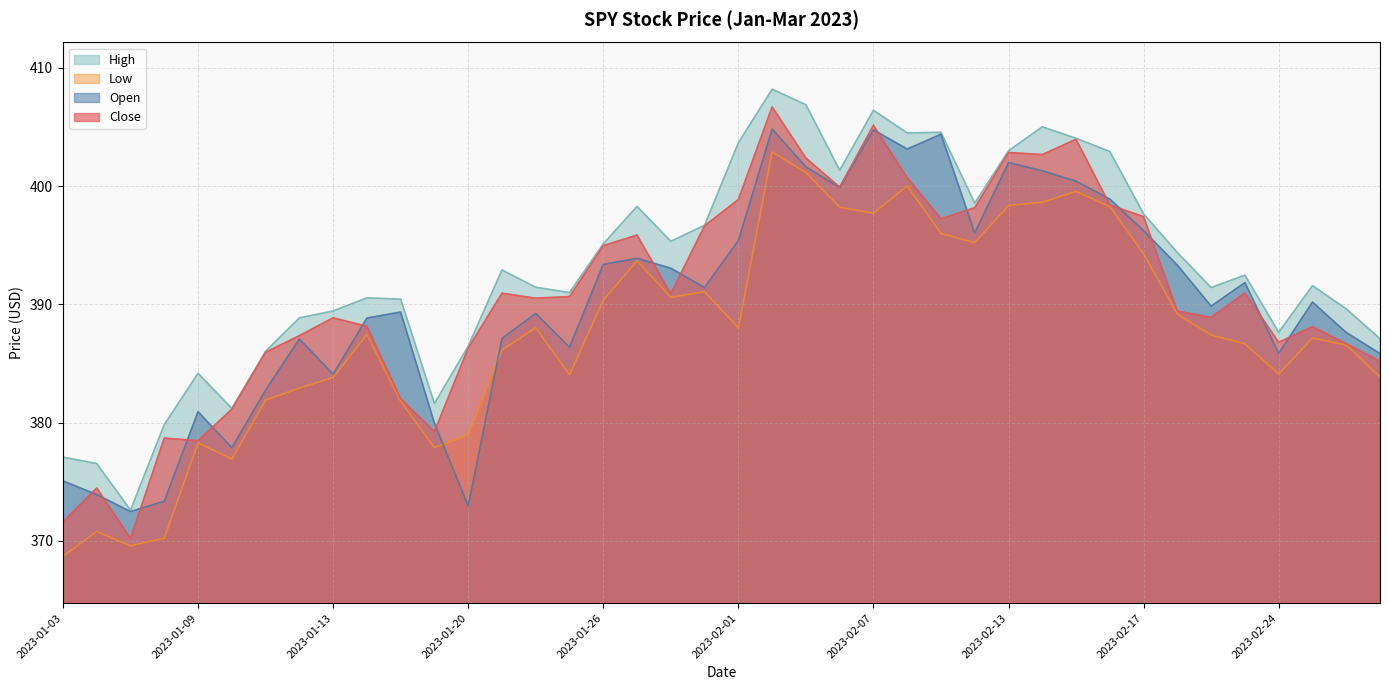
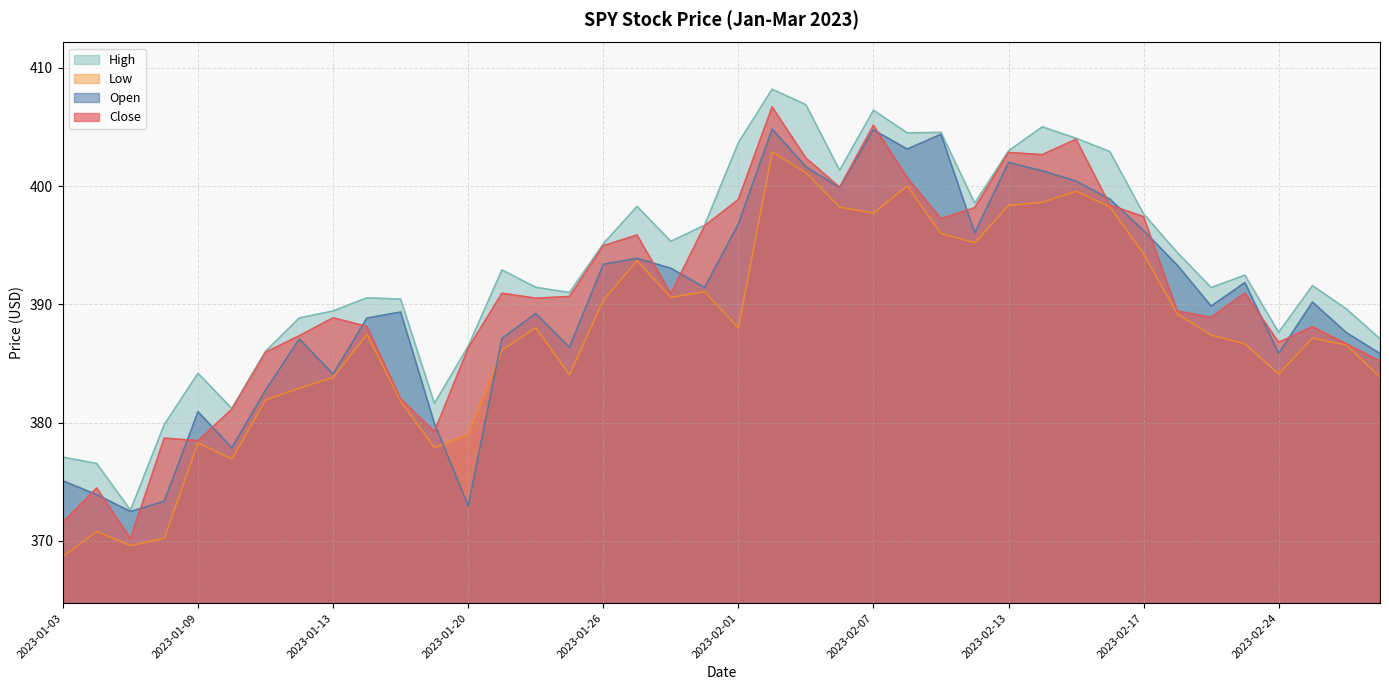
Open, 2023-02-01: 395.4 -> 396.8
